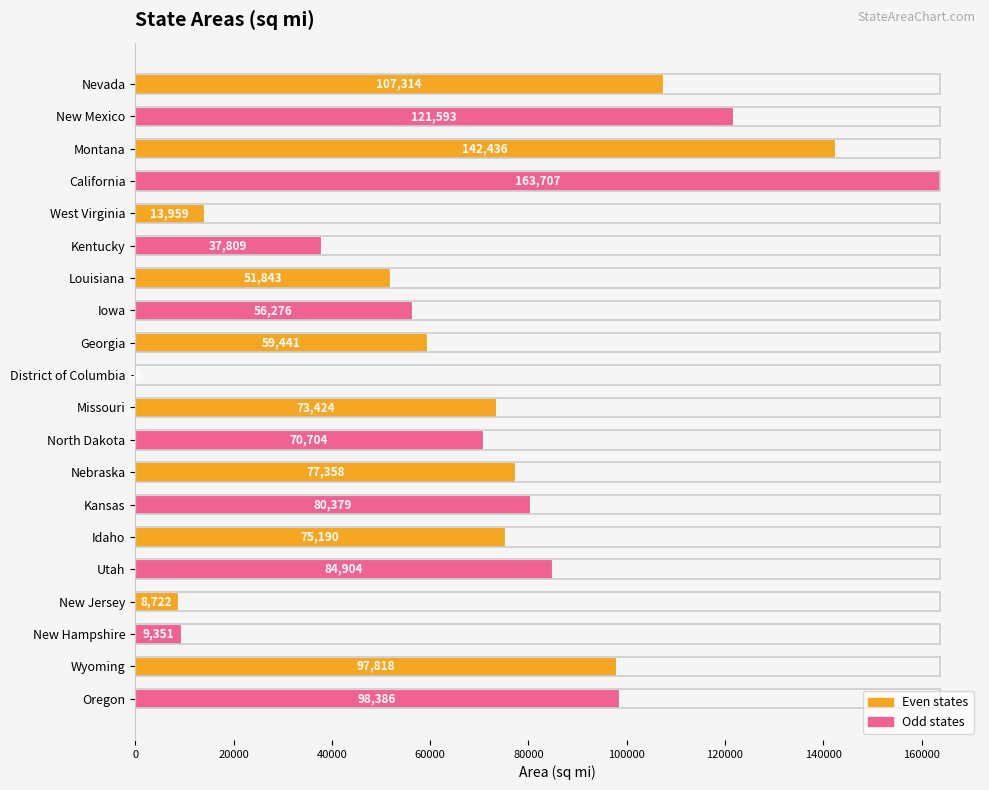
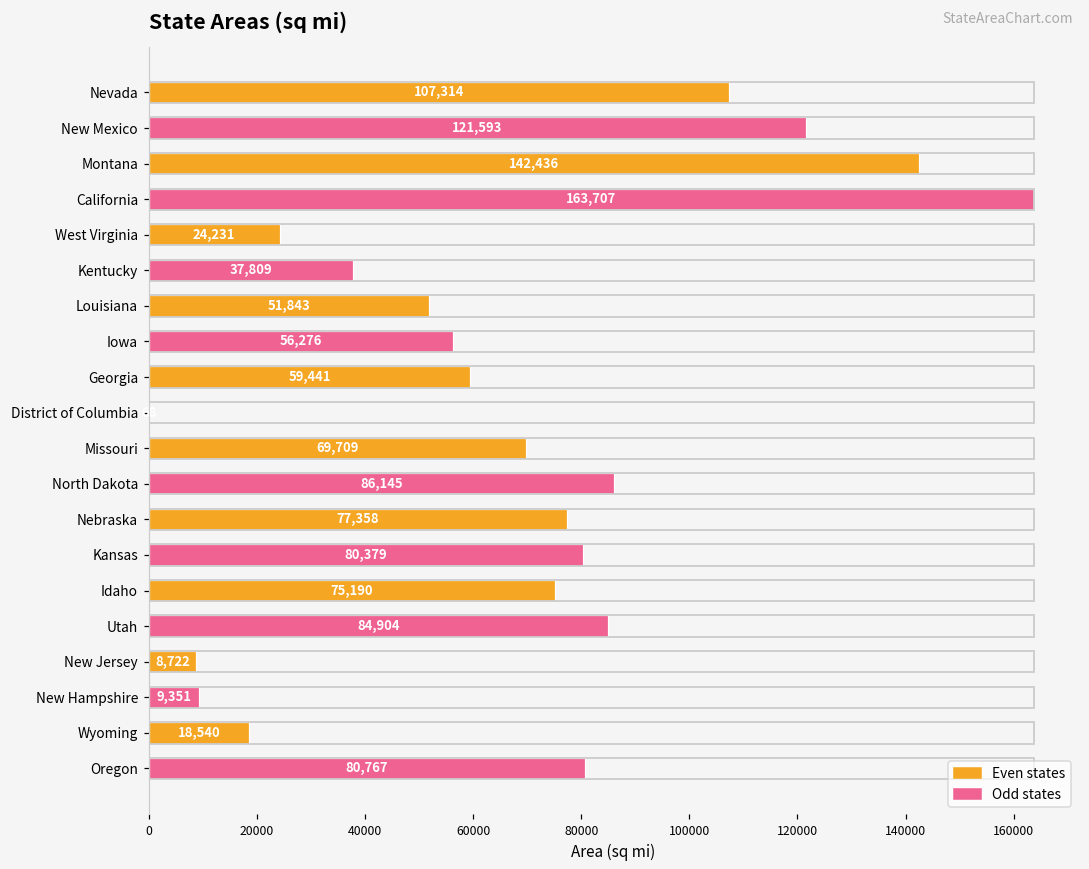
West Virginia: 13,959 -> 24,231
Missouri: 73,424 -> 69,709
North Dakota: 70,704 -> 86,145
Wyoming: 97,818 -> 18,540
Oregon: 98,386 -> 80,767
